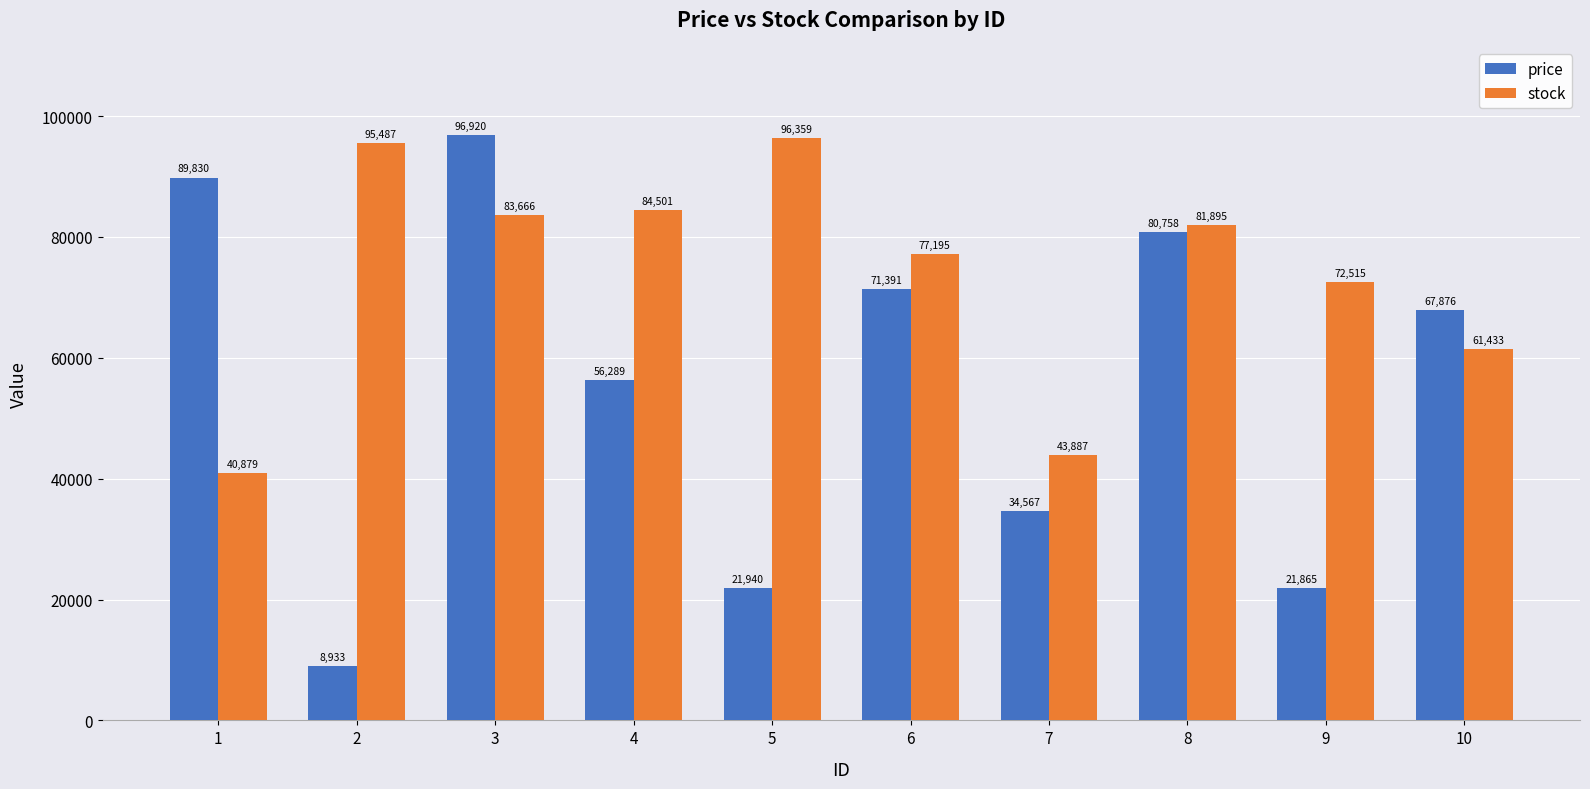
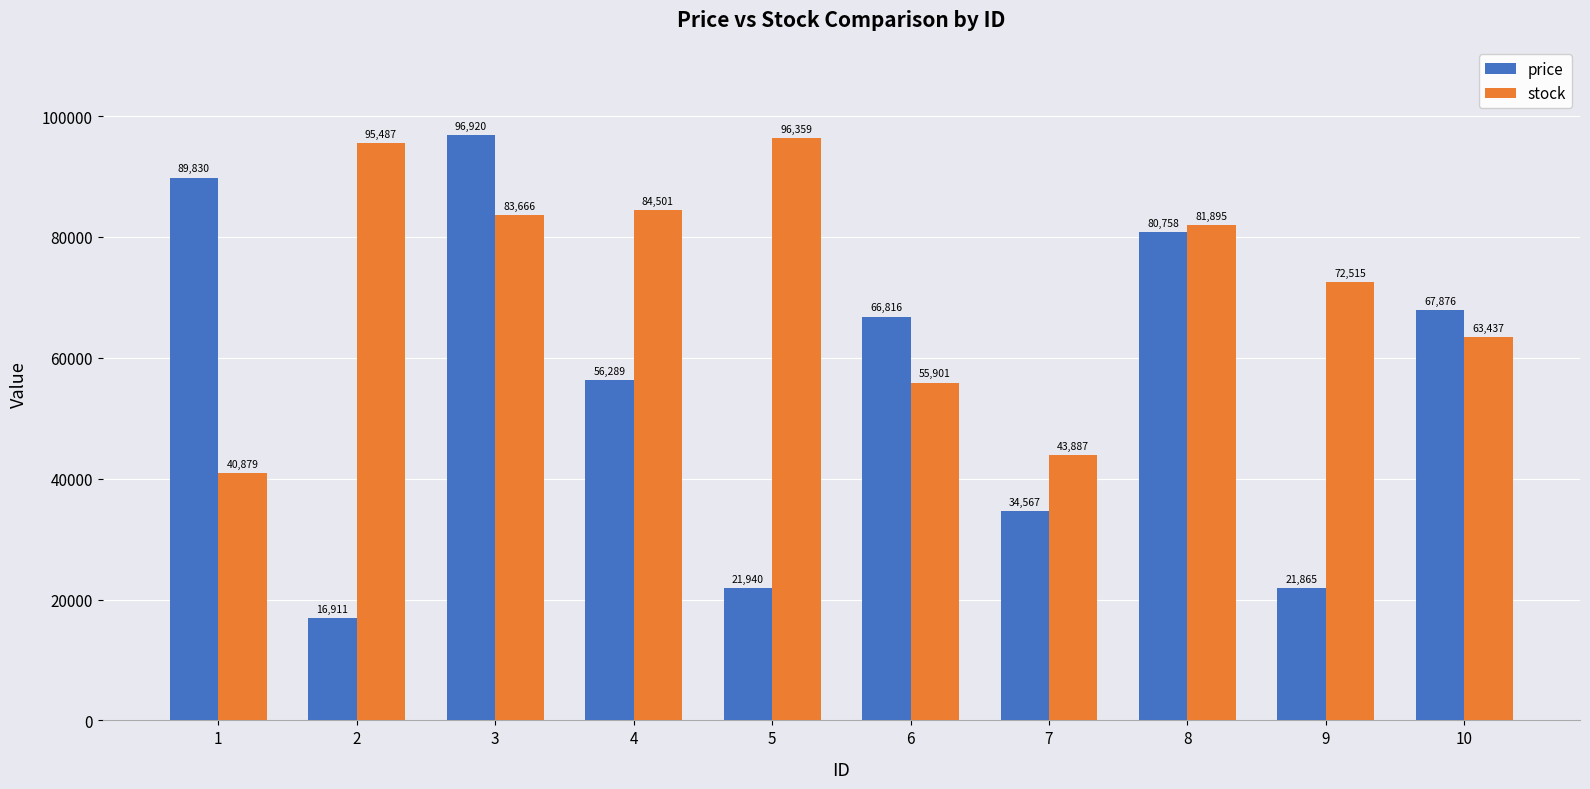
price, 2: 8,933 -> 16,911
price, 6: 71,391 -> 66,816
stock, 6: 77,195 -> 55,901
stock, 10: 61,433 -> 63,437
